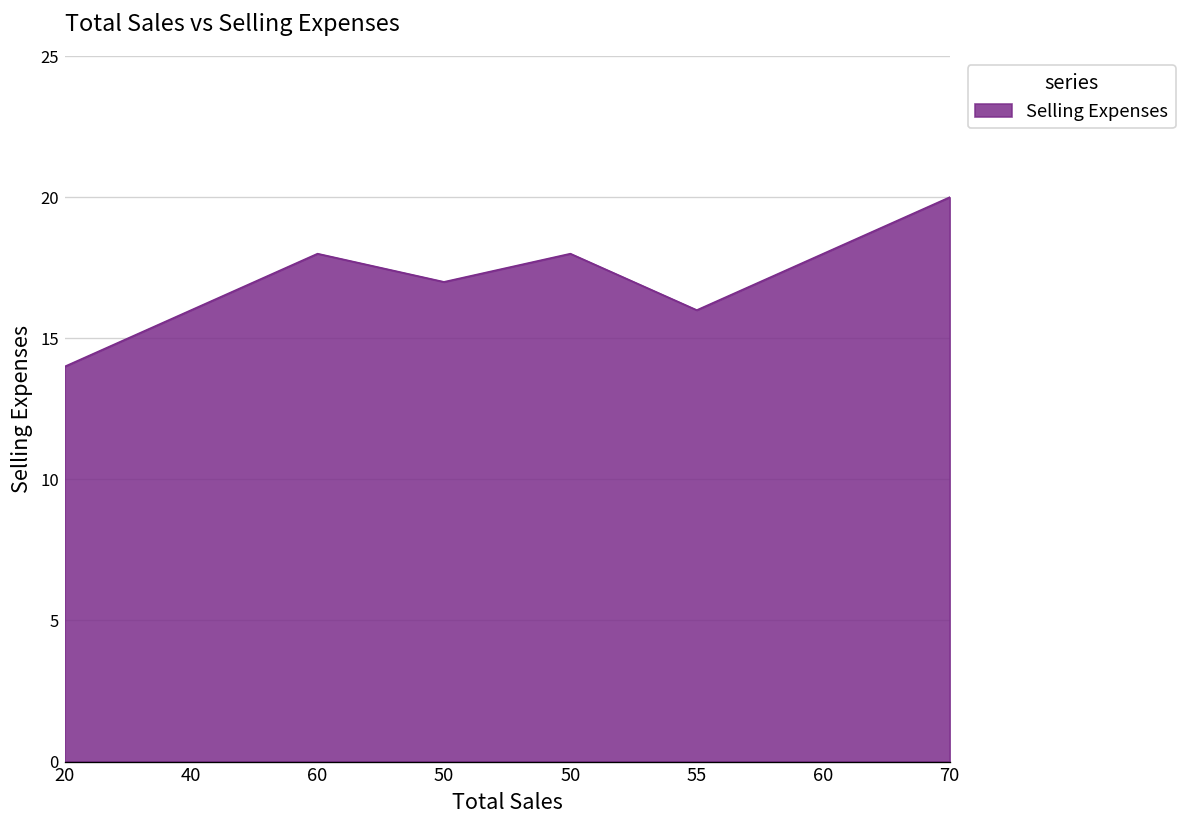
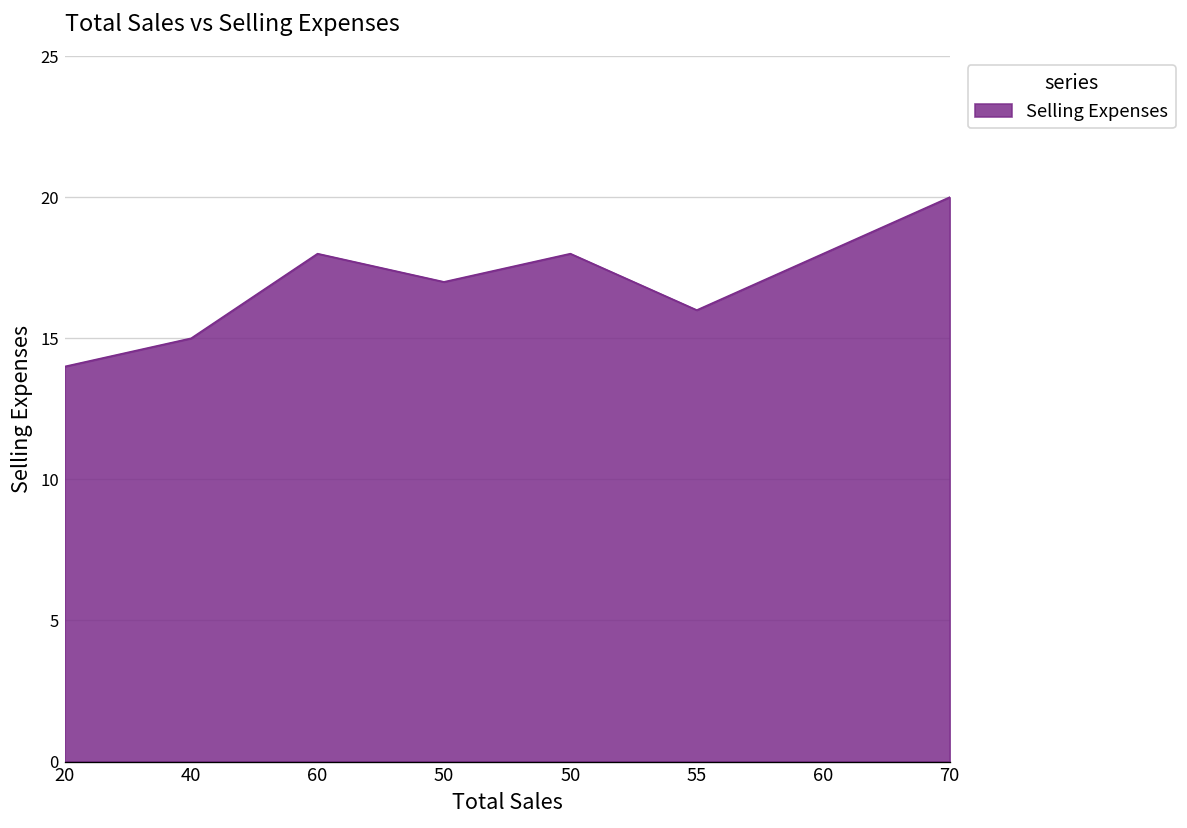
40: 16 -> 15
